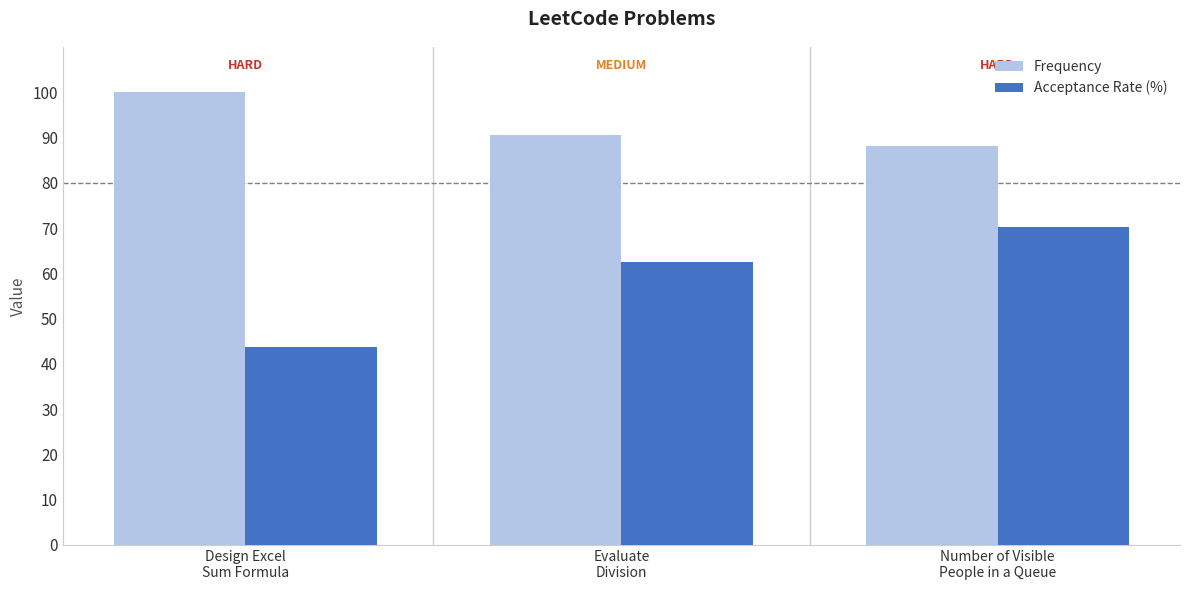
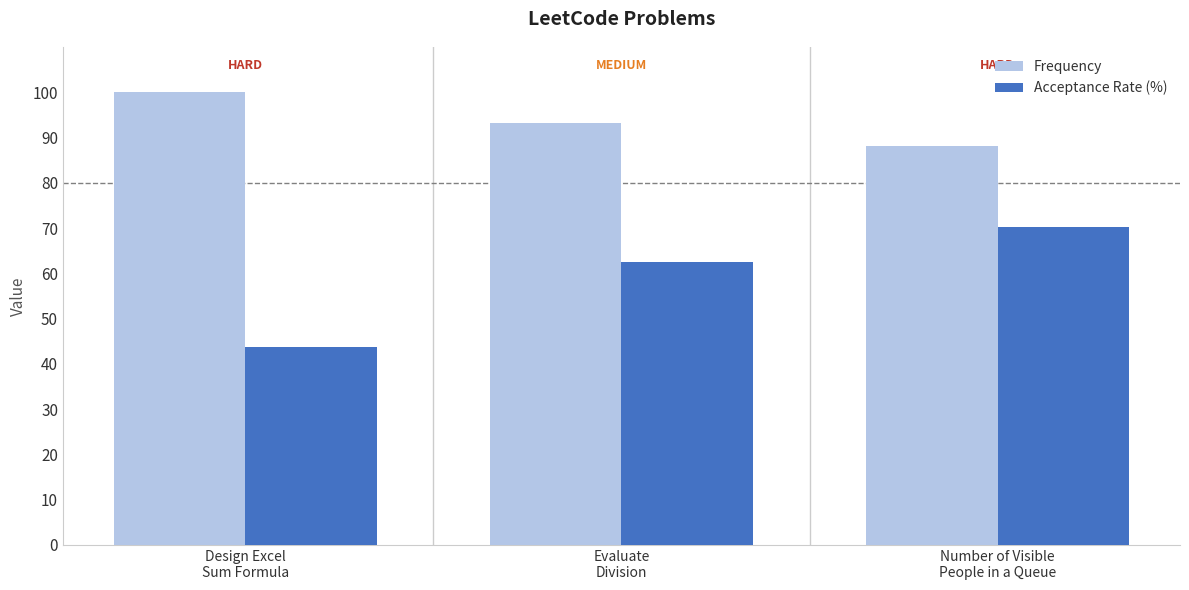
Frequency, Evaluate Division: 91 -> 93
